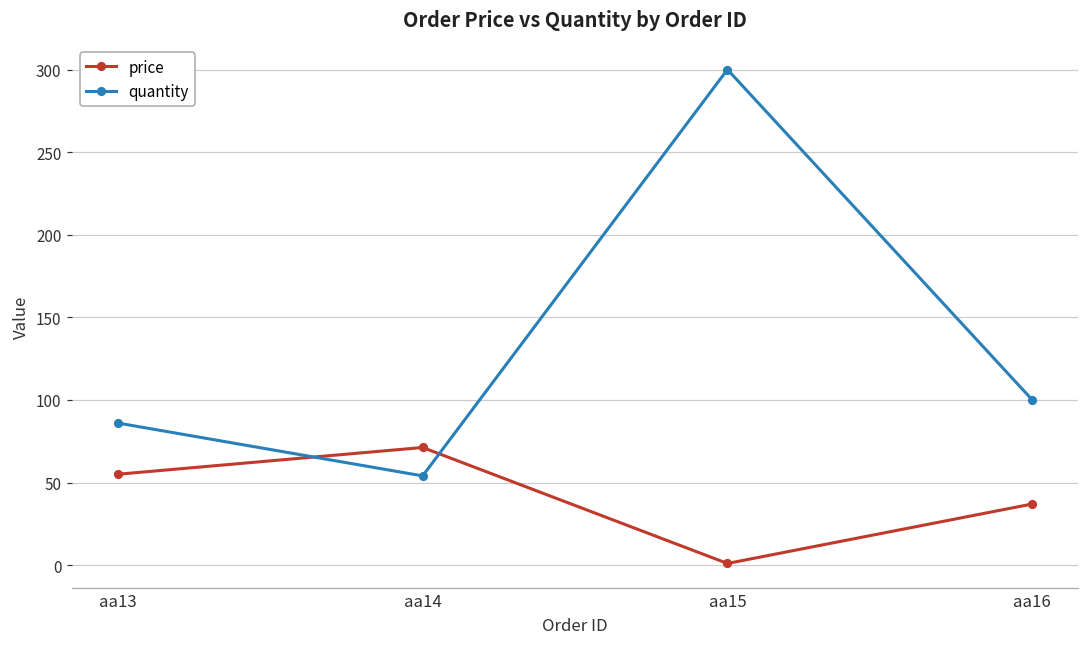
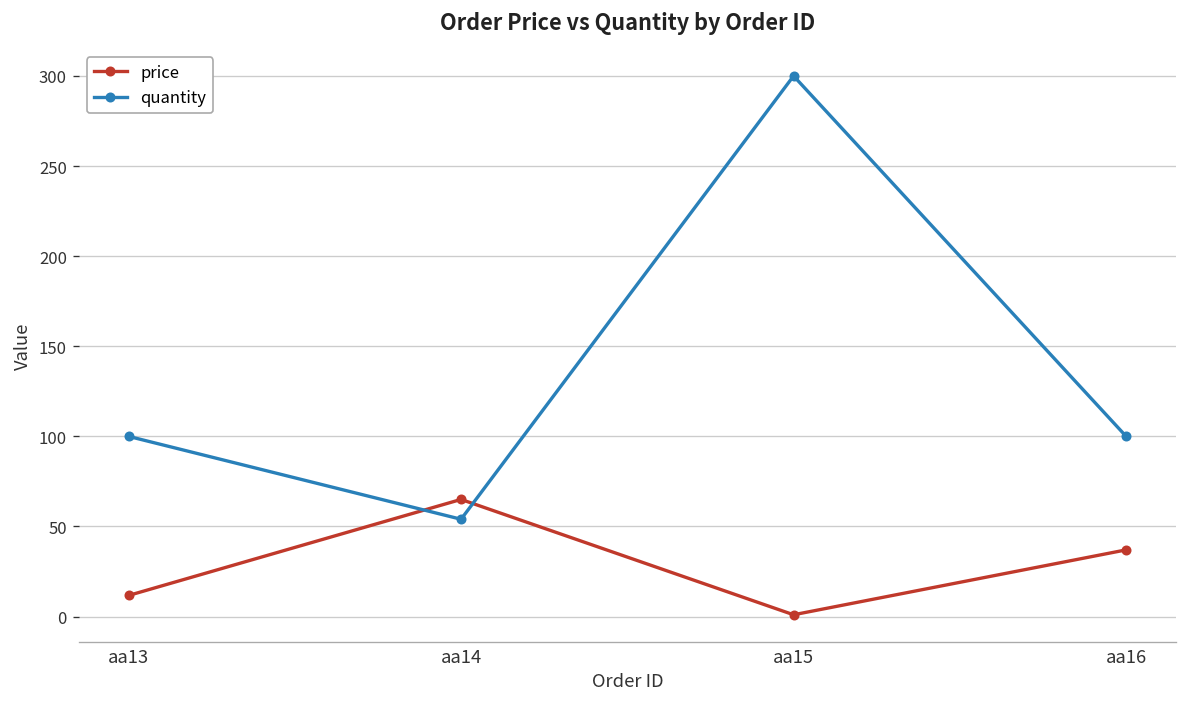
price, aa13: 55 -> 12
quantity, aa13: 86 -> 100
price, aa14: 71 -> 65
